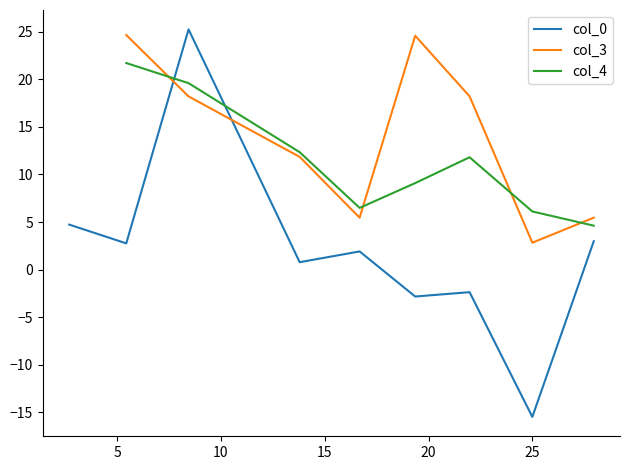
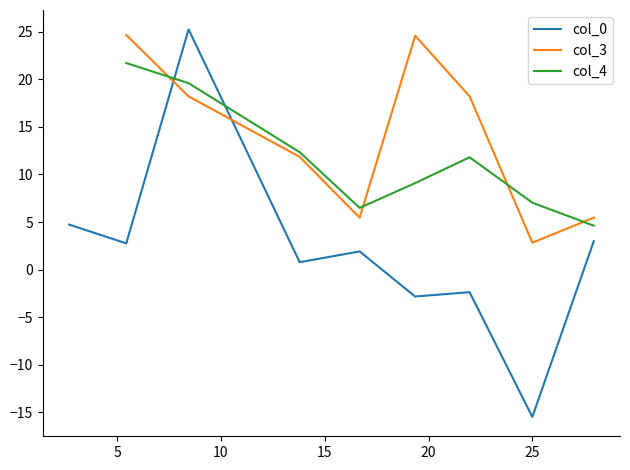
col_4, 25: 6 -> 7
